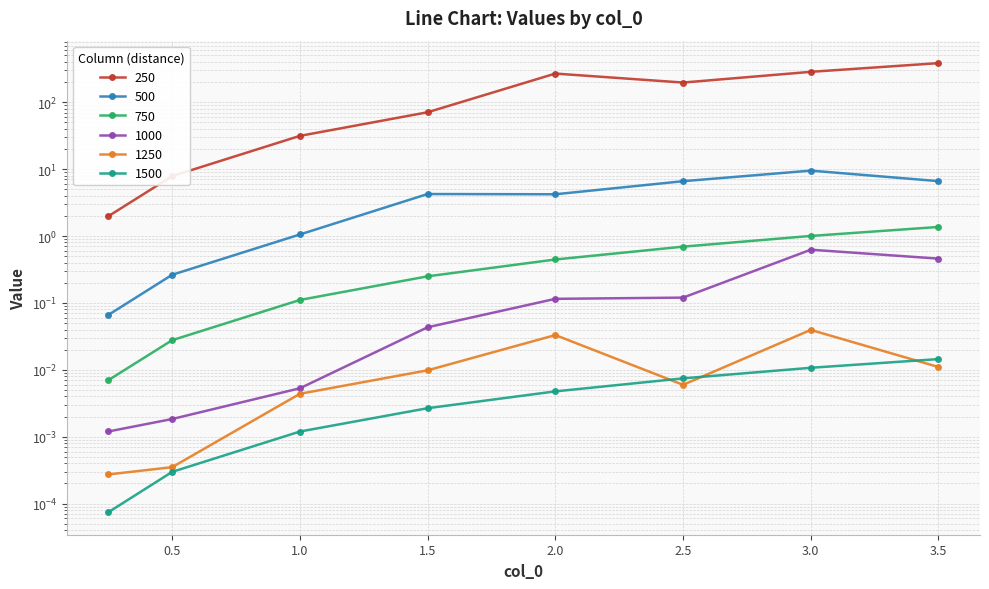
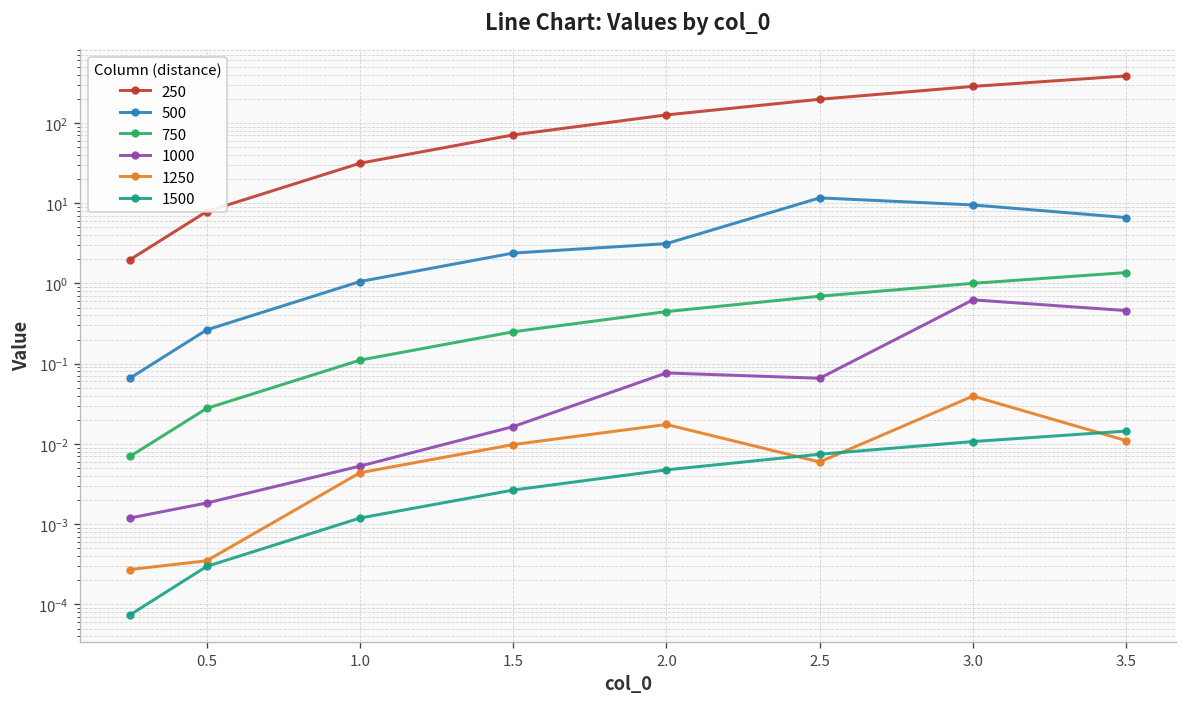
500, 1.5: 4 -> 2.4
1000, 1.5: 0.04 -> 0.016
250, 2.0: 270 -> 130
500, 2.0: 4 -> 3
1000, 2.0: 0.12 -> 0.08
1250, 2.0: 0.03 -> 0.017
500, 2.5: 7 -> 12
1000, 2.5: 0.12 -> 0.07
